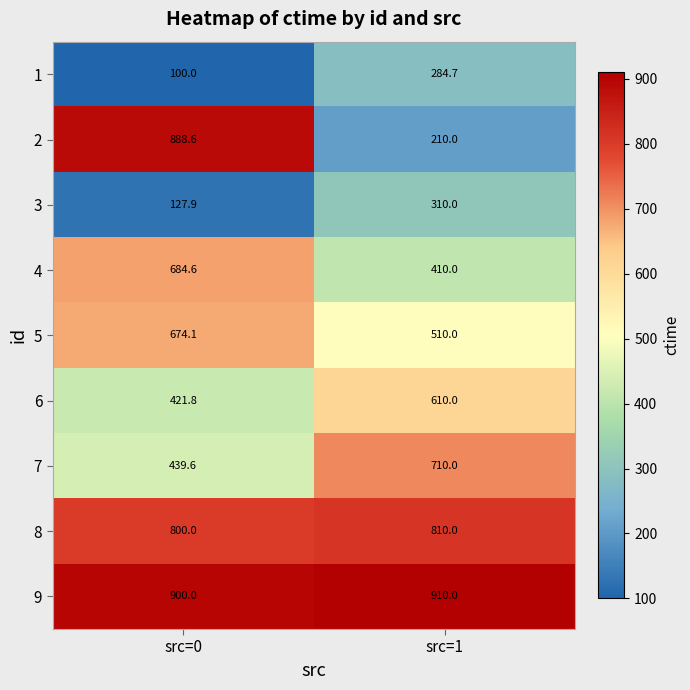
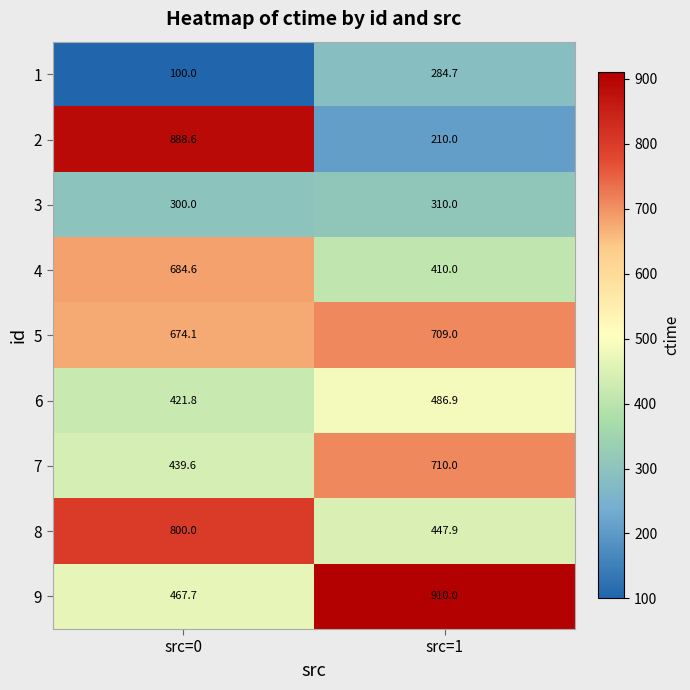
3, src=0: 127.9 -> 300.0
5, src=1: 510.0 -> 709.0
6, src=1: 610.0 -> 486.9
8, src=1: 810.0 -> 447.9
9, src=0: 900.0 -> 467.7
